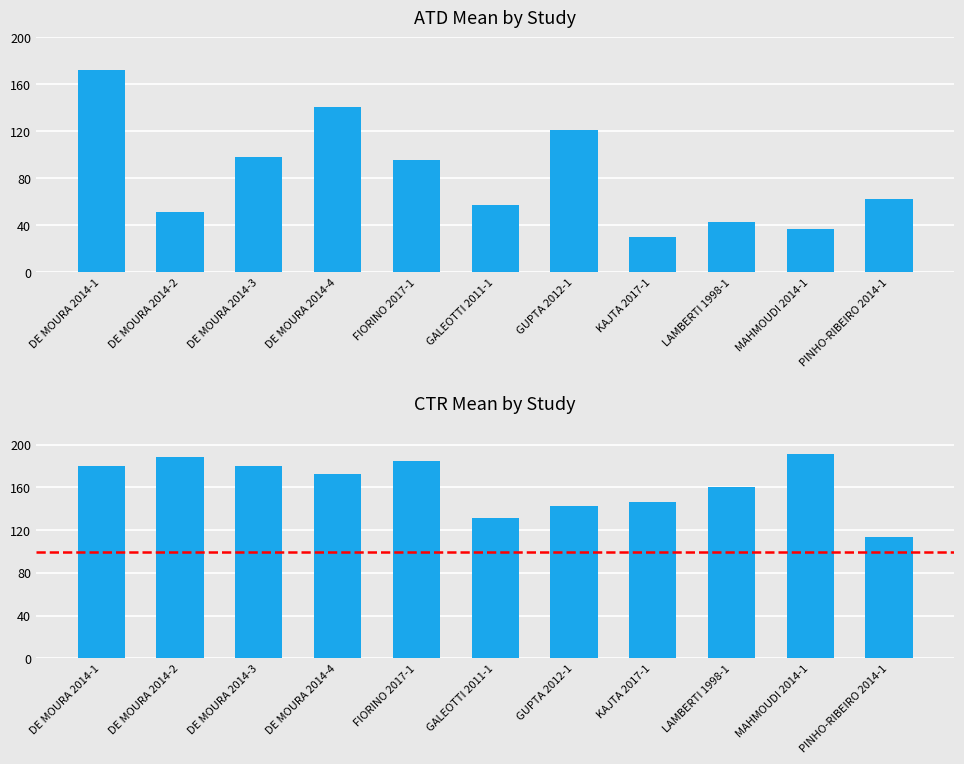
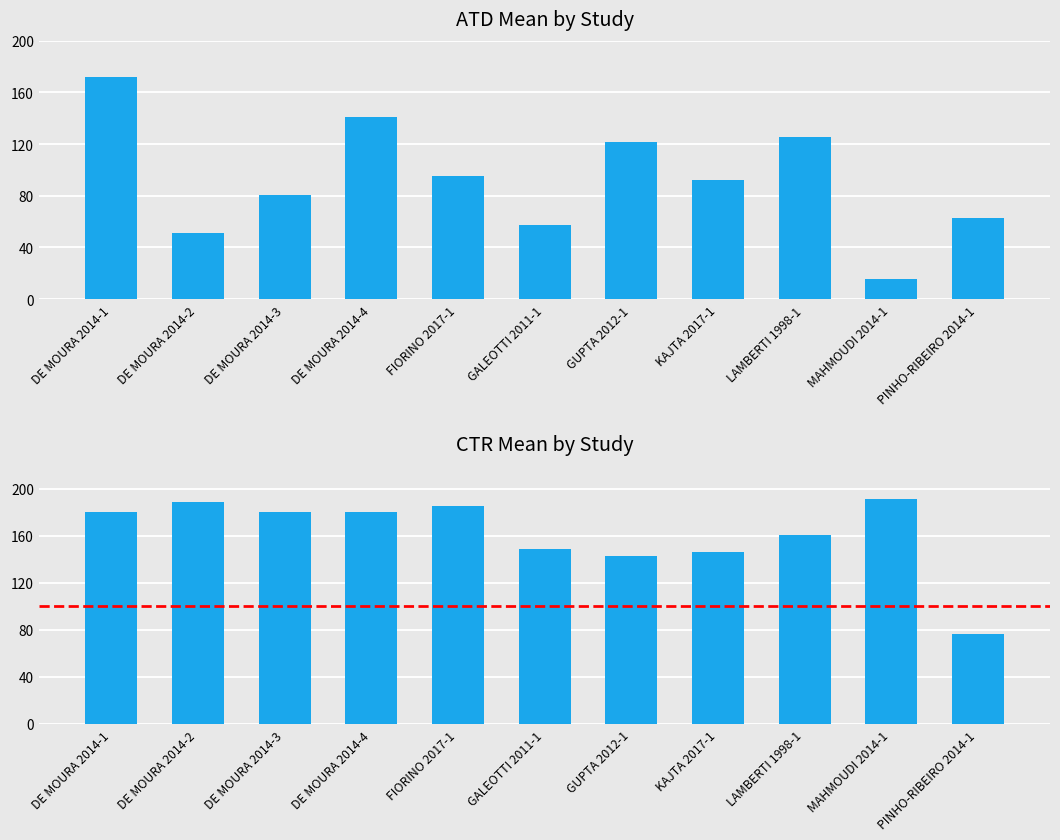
ATD Mean by Study, DE MOURA 2014-3: 98 -> 80
ATD Mean by Study, KAJTA 2017-1: 30 -> 92
ATD Mean by Study, LAMBERTI 1998-1: 43 -> 125
ATD Mean by Study, MAHMOUDI 2014-1: 37 -> 15
CTR Mean by Study, DE MOURA 2014-4: 173 -> 180
CTR Mean by Study, GALEOTTI 2011-1: 131 -> 149
CTR Mean by Study, PINHO-RIBEIRO 2014-1: 113 -> 76
